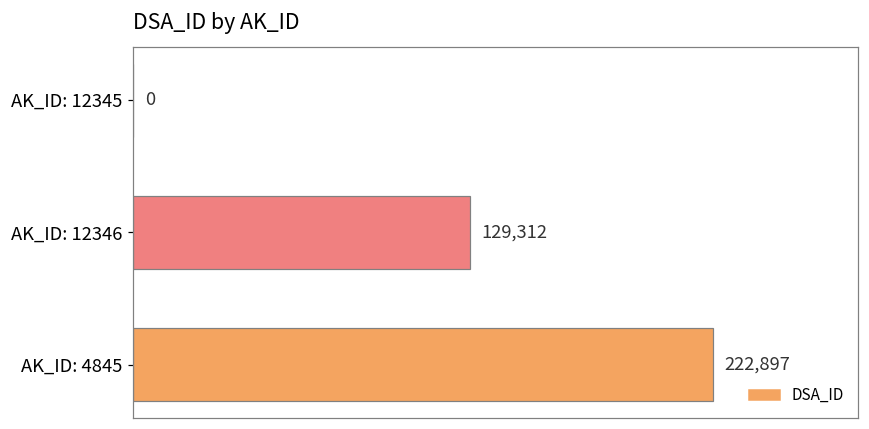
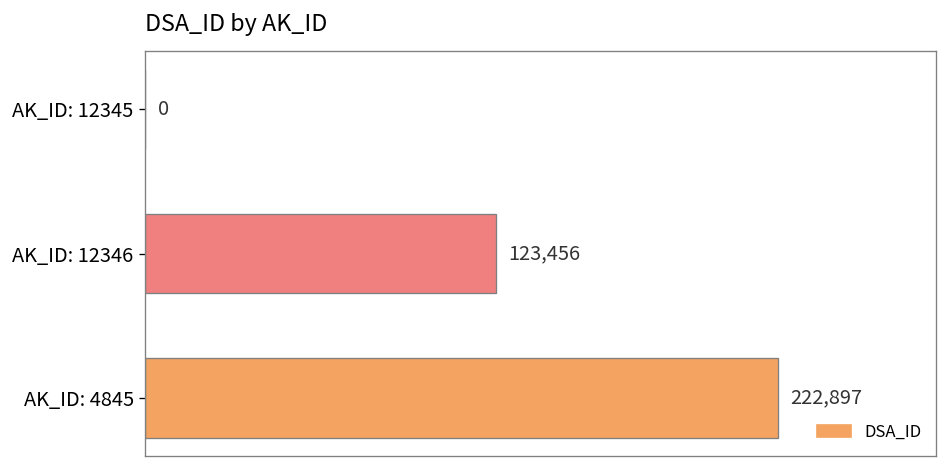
AK_ID: 12346: 129,312 -> 123,456
